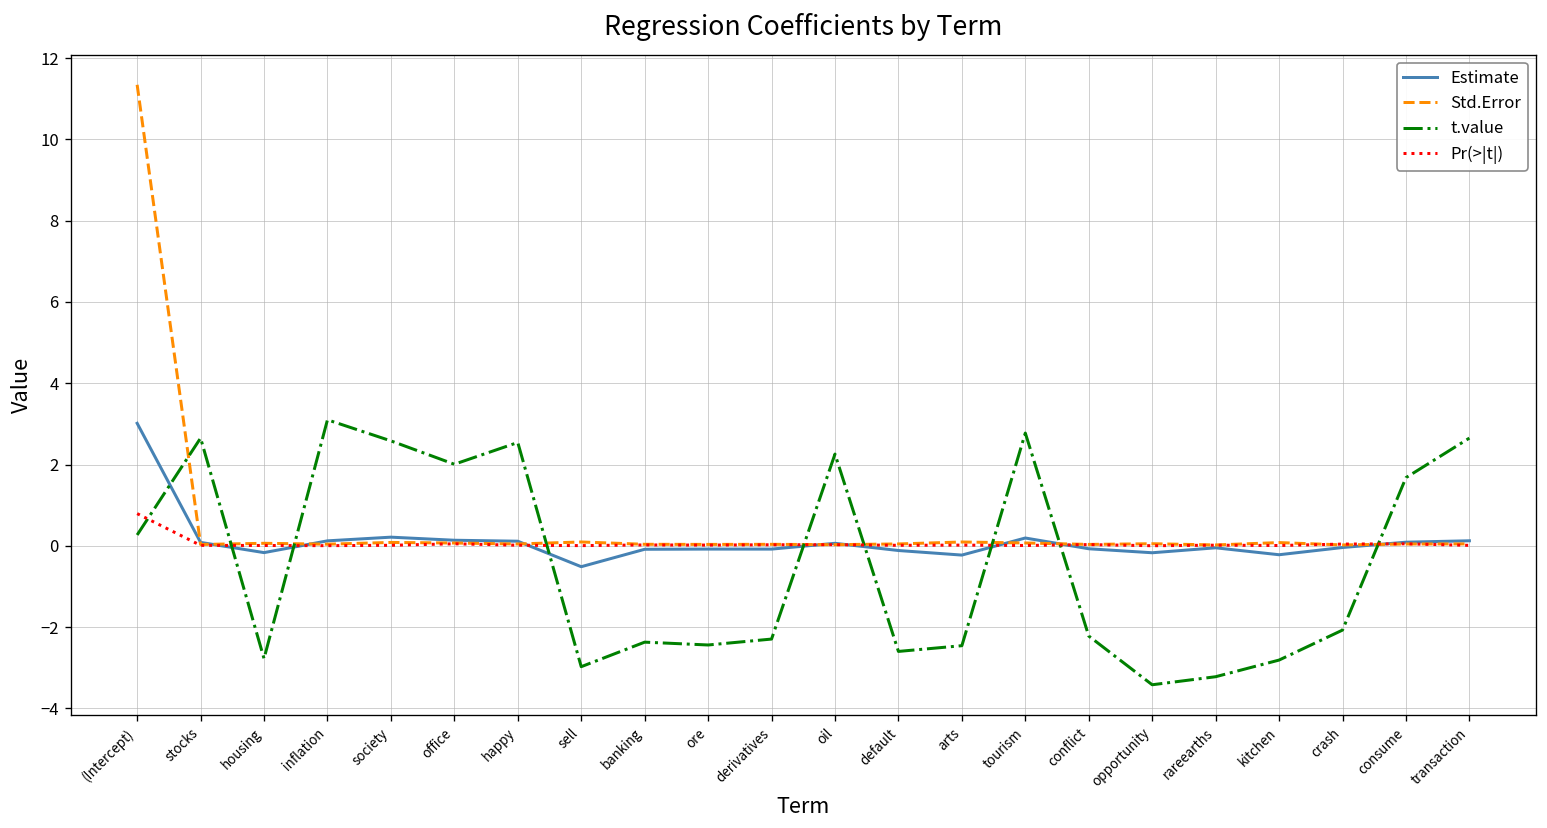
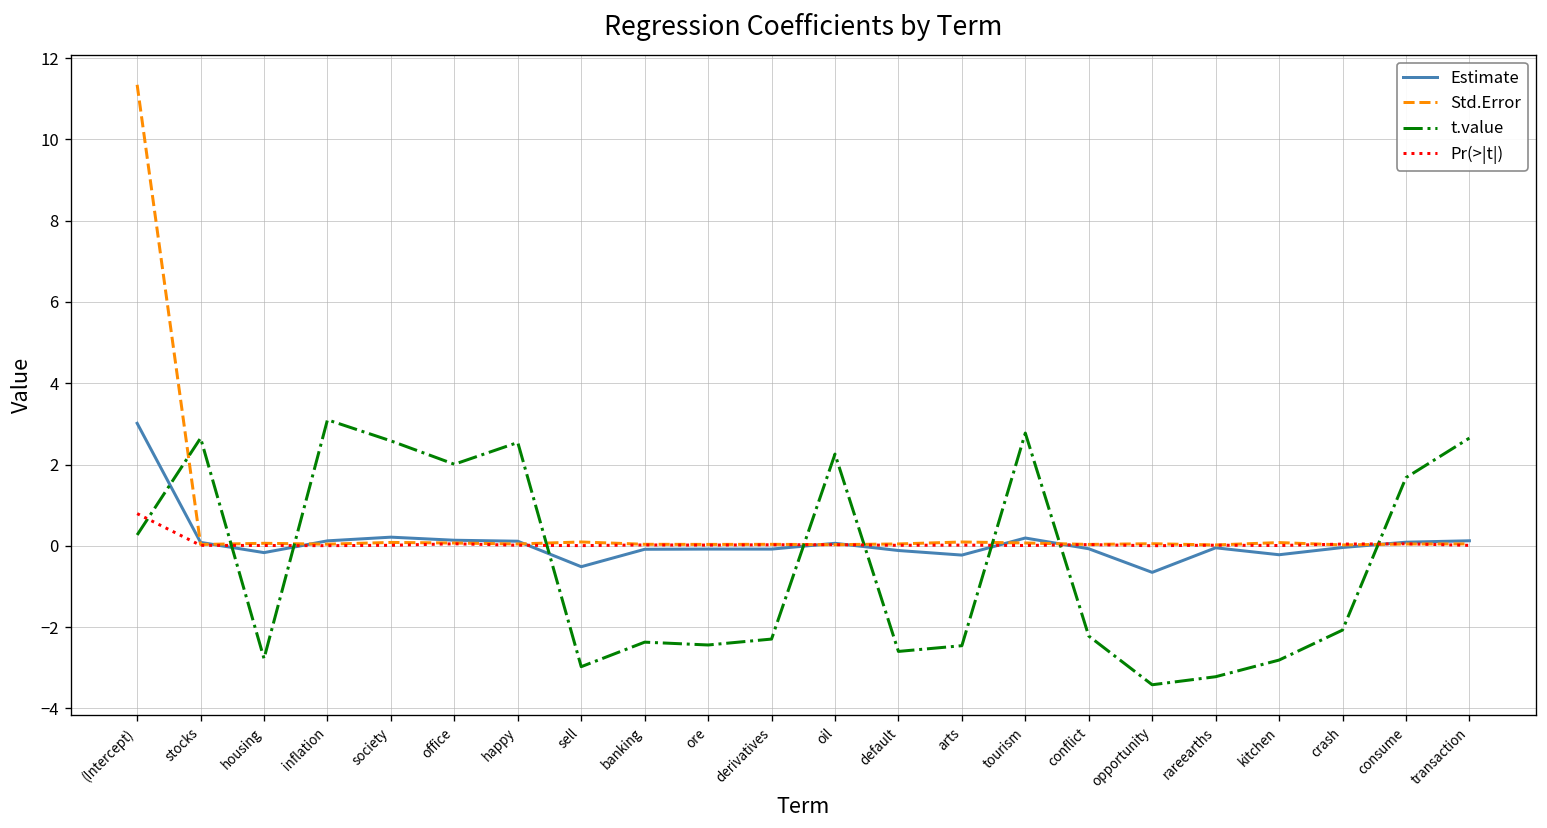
Estimate, opportunity: -0.2 -> -0.7
